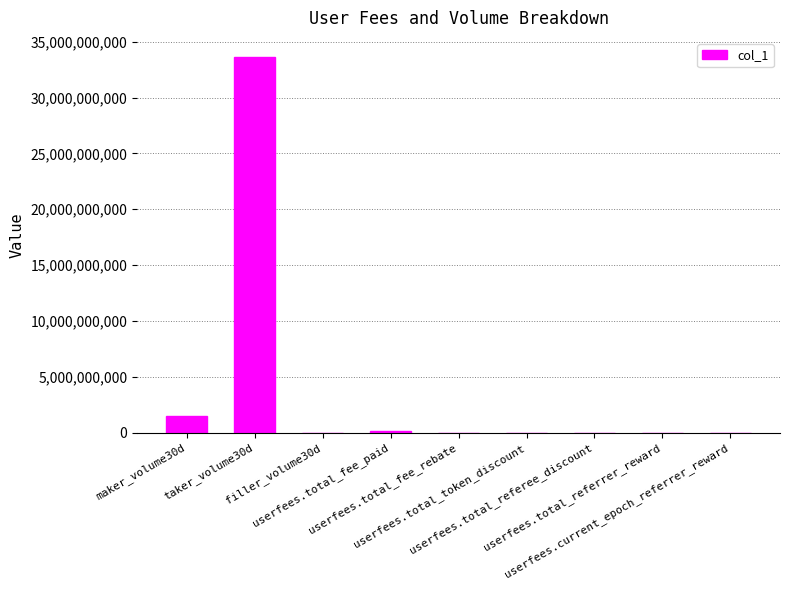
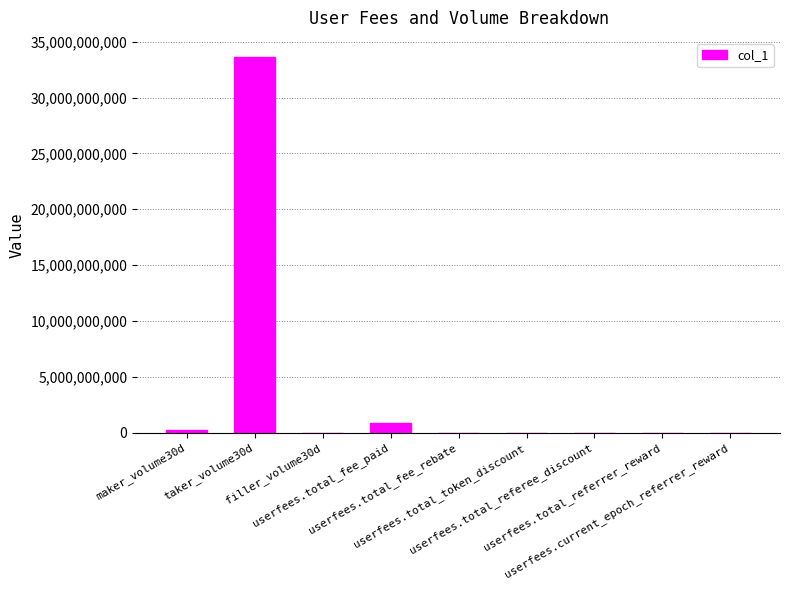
maker_volume30d: 1,500,000,000 -> 300,000,000
userfees.total_fee_paid: 100,000,000 -> 900,000,000
